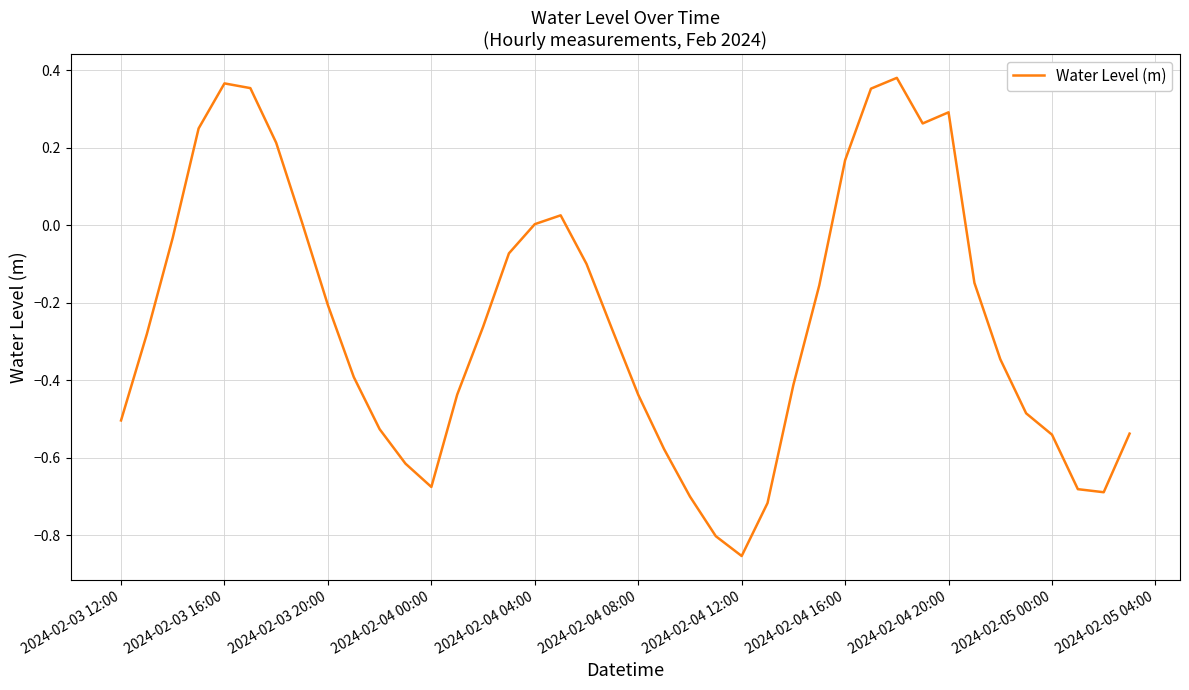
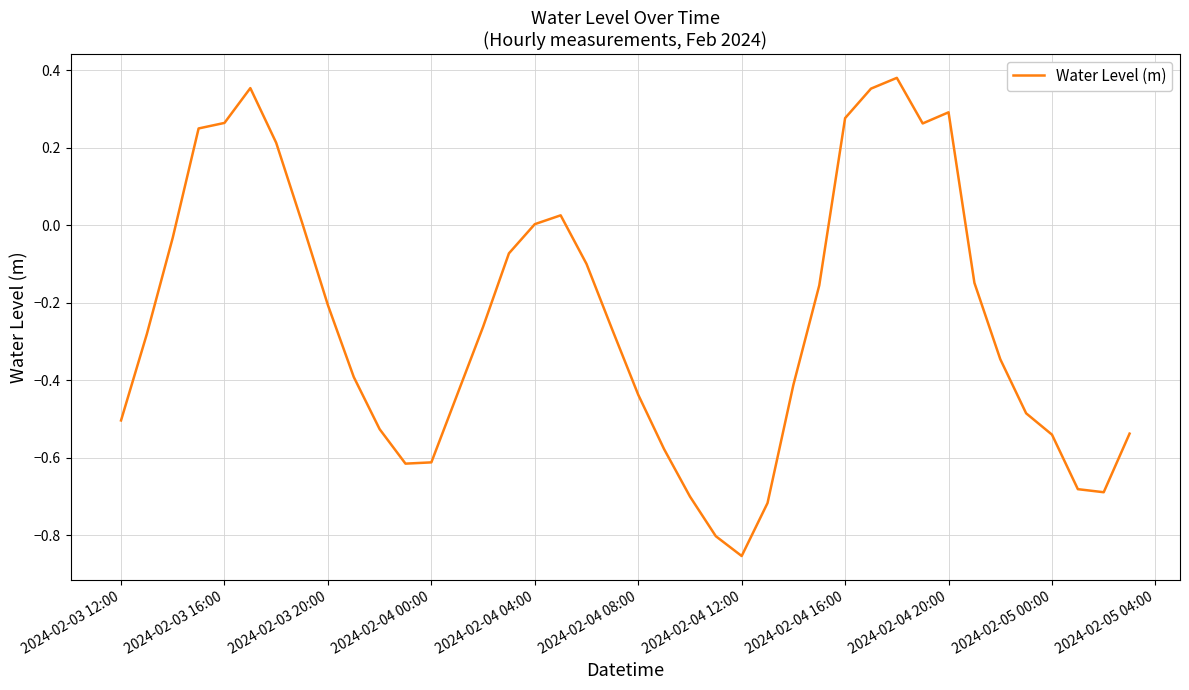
2024-02-03 16:00: 0.37 -> 0.26
2024-02-04 00:00: -0.67 -> -0.61
2024-02-04 16:00: 0.17 -> 0.28
